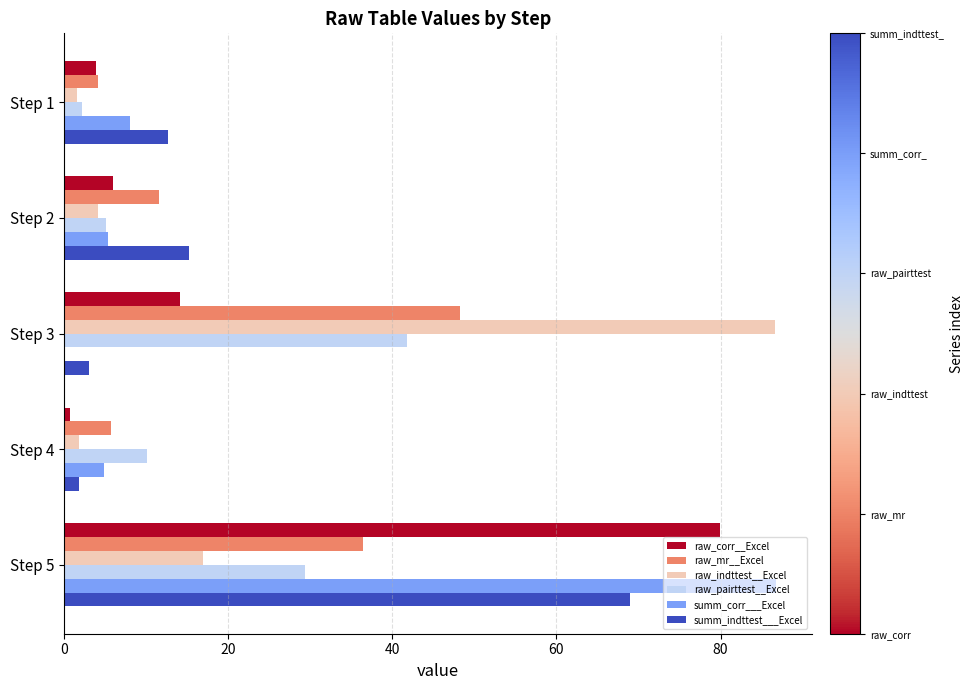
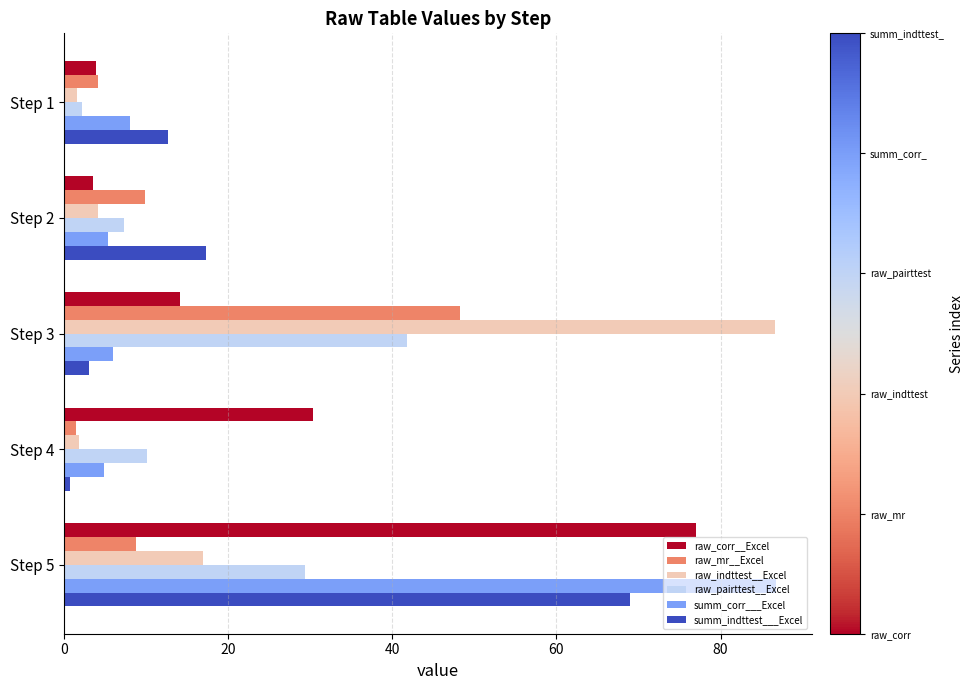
raw_corr__Excel, Step 2: 6 -> 3
raw_mr__Excel, Step 2: 12 -> 10
raw_pairttest__Excel, Step 2: 5 -> 7
summ_indttest___Excel, Step 2: 15 -> 17
summ_corr___Excel, Step 3: 0 -> 6
raw_corr__Excel, Step 4: 1 -> 30
raw_mr__Excel, Step 4: 6 -> 1
summ_indttest___Excel, Step 4: 2 -> 1
raw_corr__Excel, Step 5: 80 -> 77
raw_mr__Excel, Step 5: 36 -> 9
